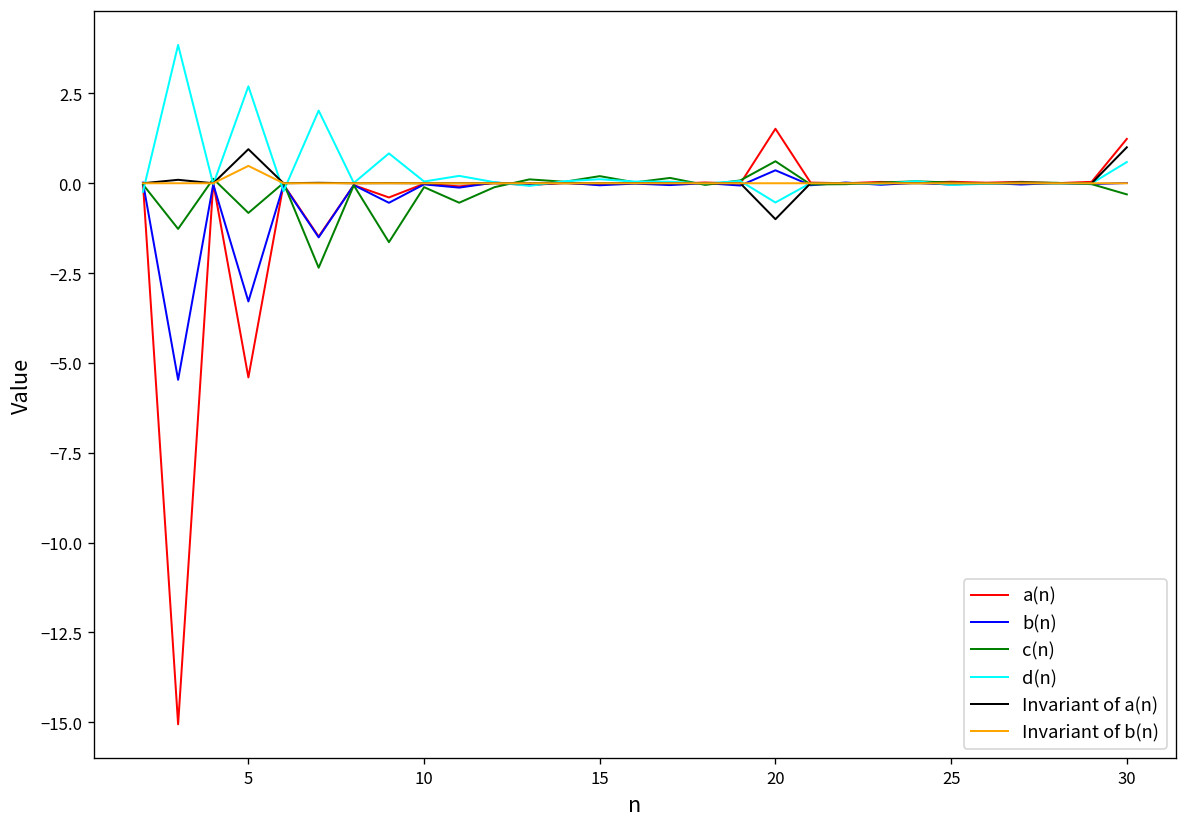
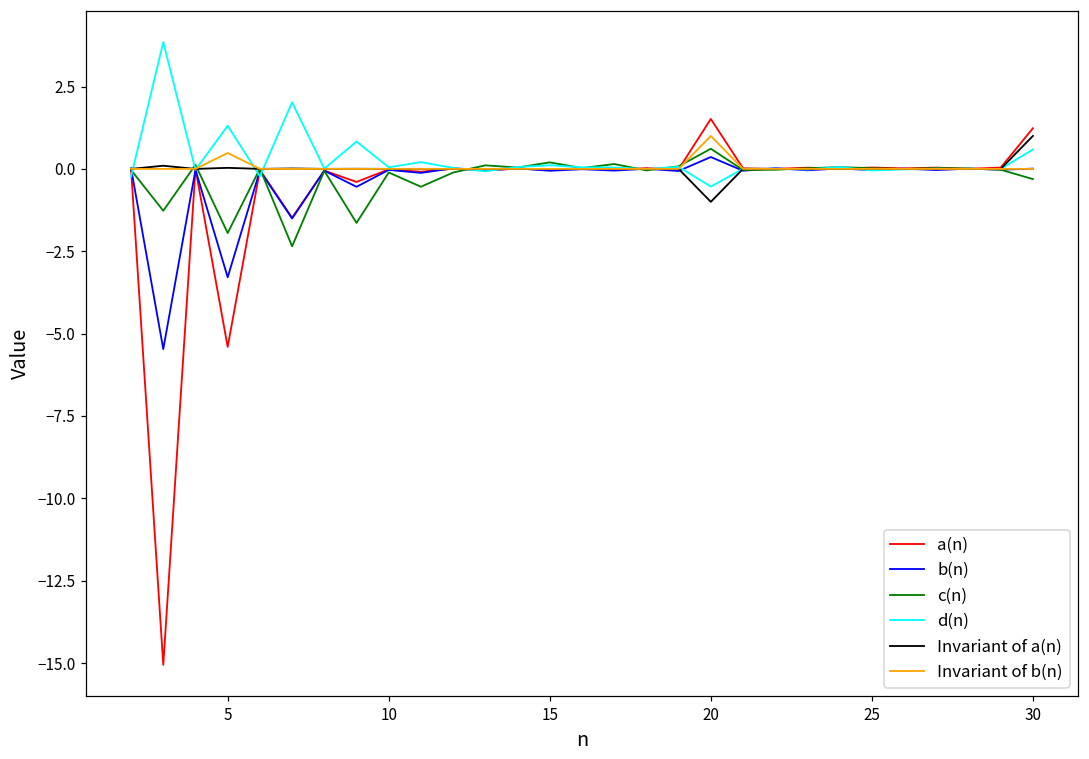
c(n), 5: -0.8 -> -1.9
d(n), 5: 2.7 -> 1.3
Invariant of a(n), 5: 0.9 -> 0.0
Invariant of b(n), 20: 0 -> 1
